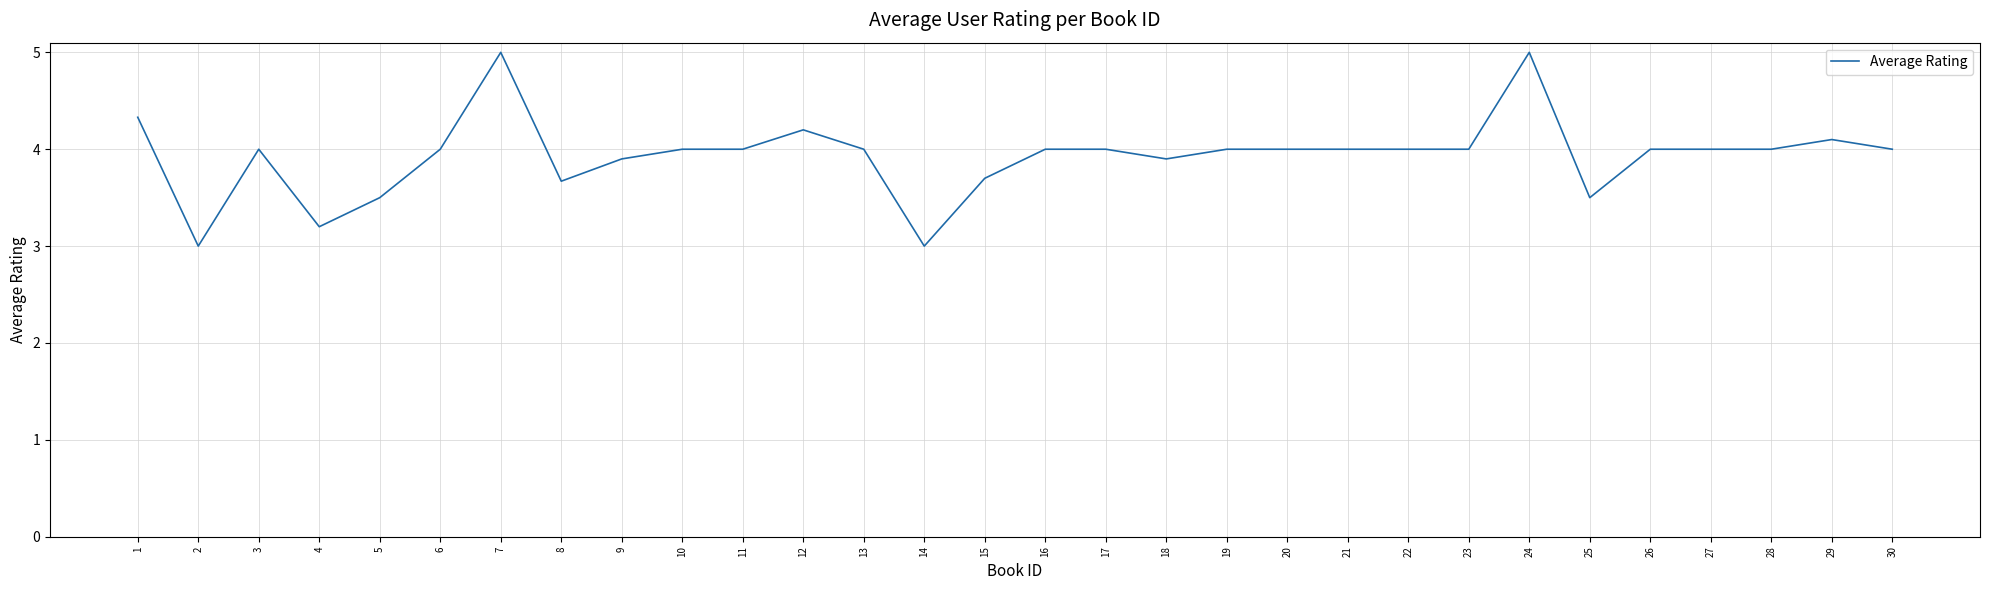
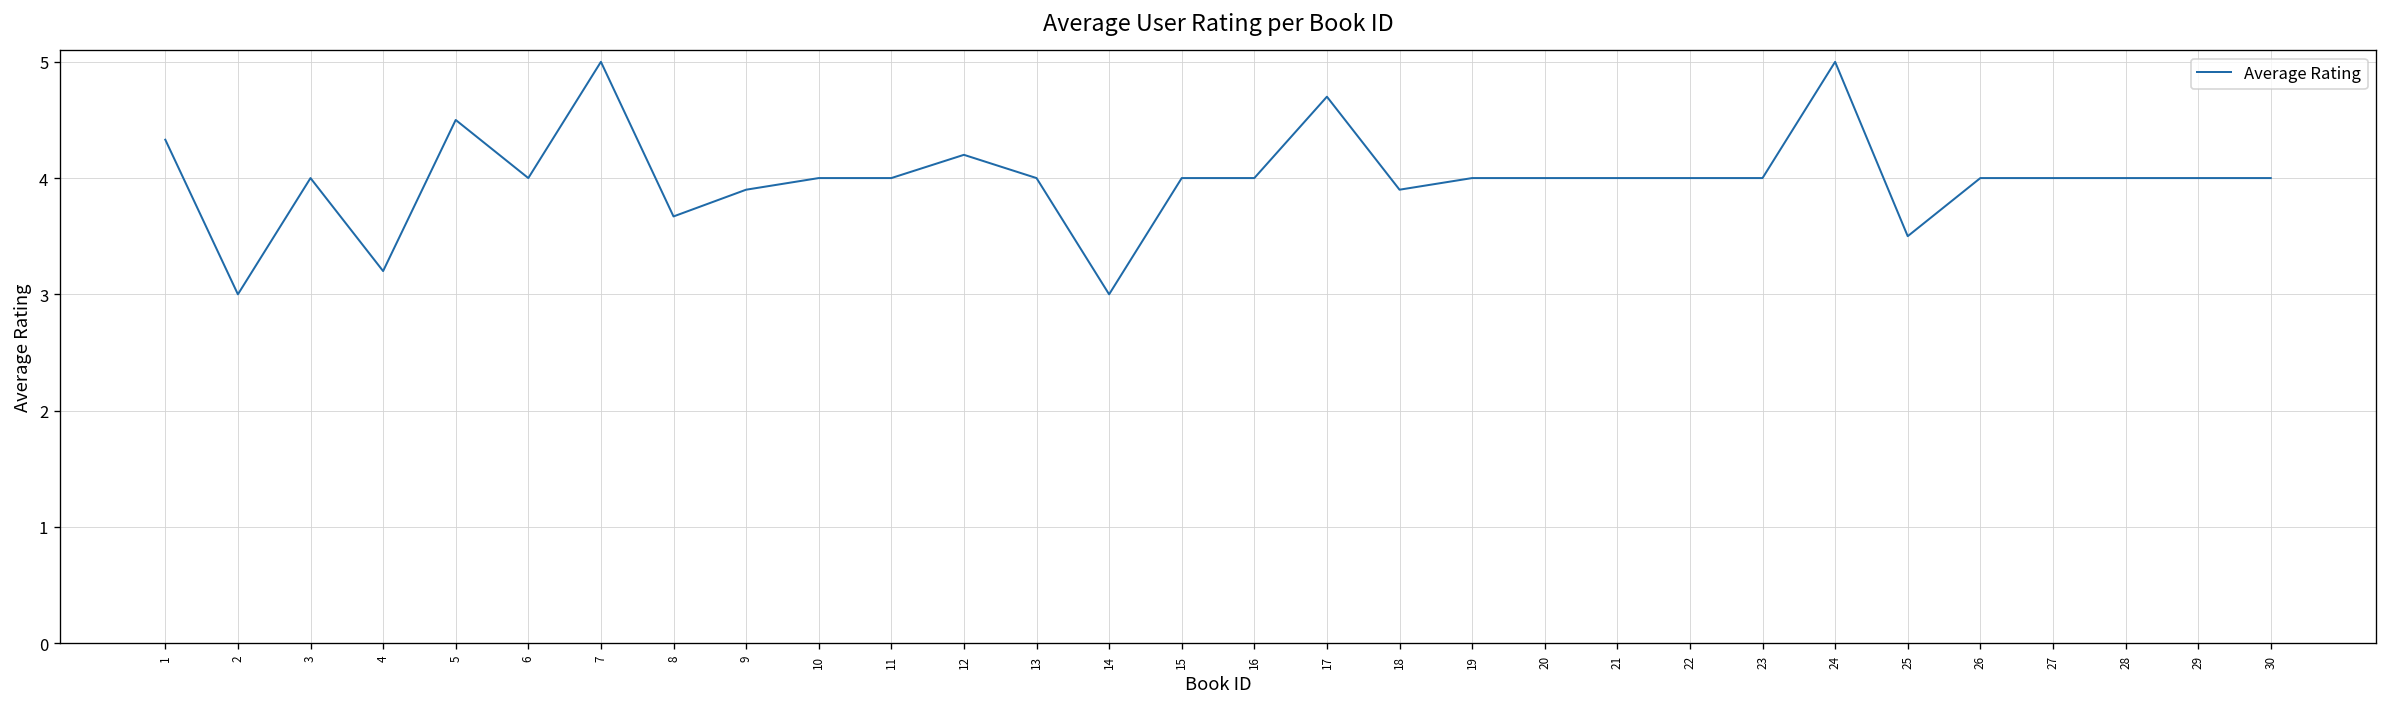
5: 3.5 -> 4.5
15: 3.7 -> 4.0
17: 4.0 -> 4.7
29: 4.1 -> 4.0
